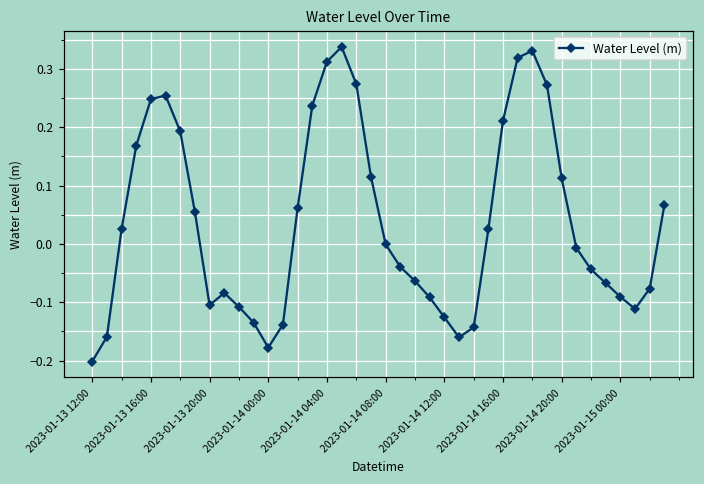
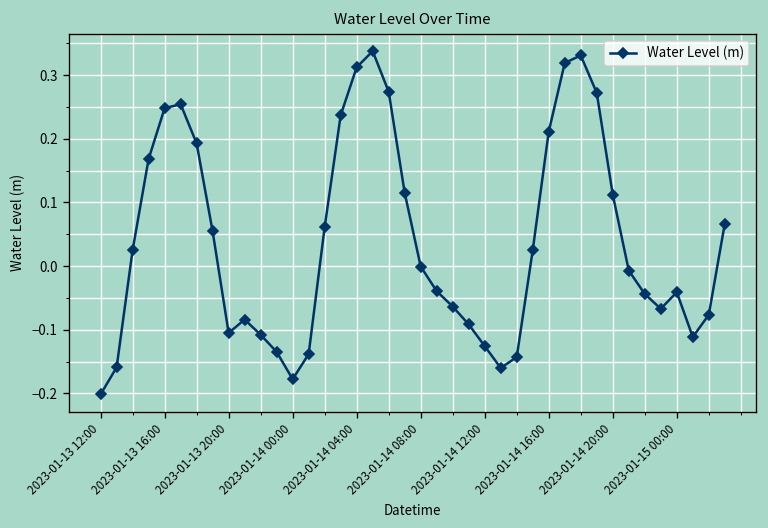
2023-01-15 00:00: -0.09 -> -0.04
